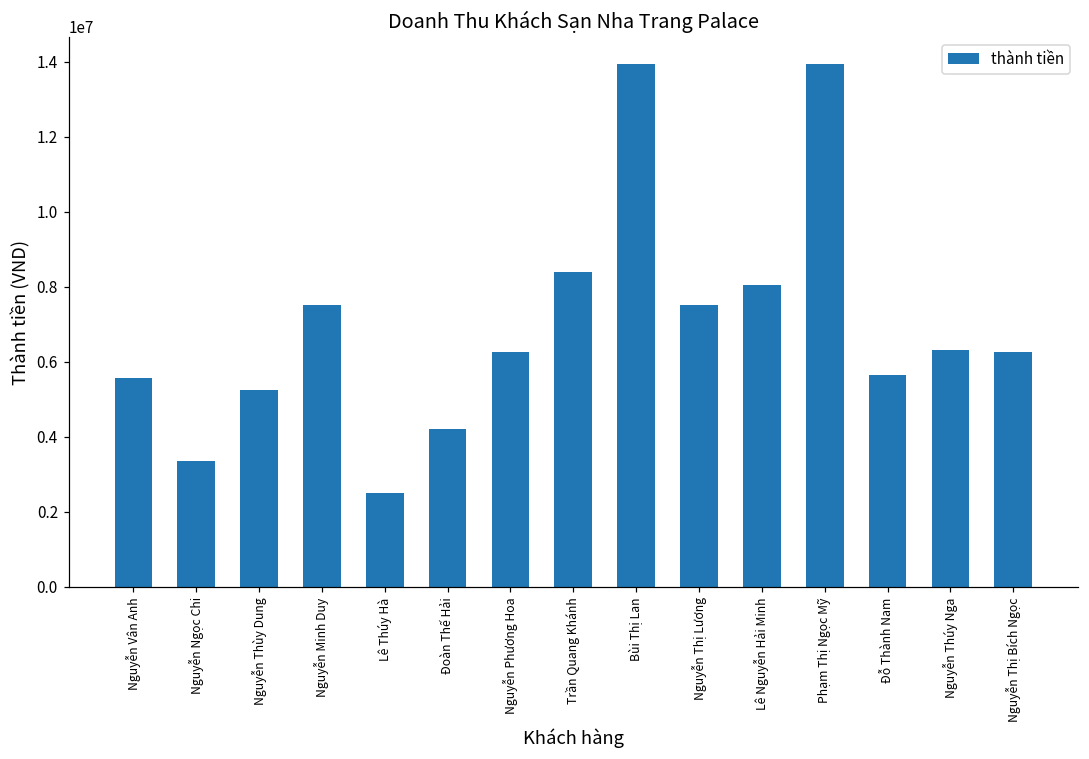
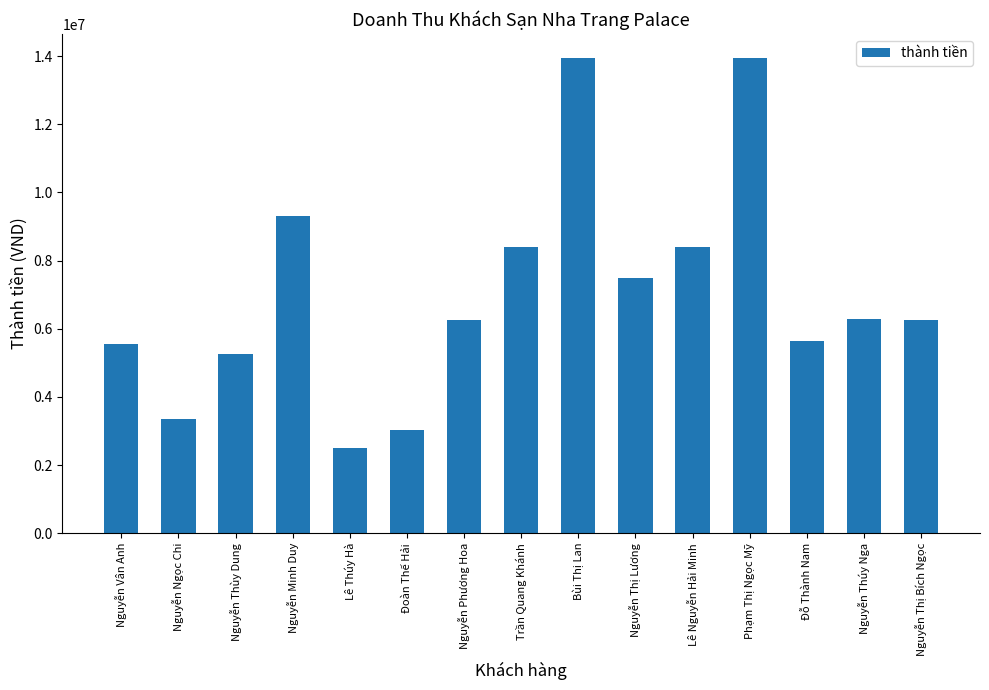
Nguyễn Minh Duy: 7500000 -> 9300000
Đoàn Thế Hải: 4200000 -> 3000000
Lê Nguyễn Hải Minh: 8000000 -> 8400000
